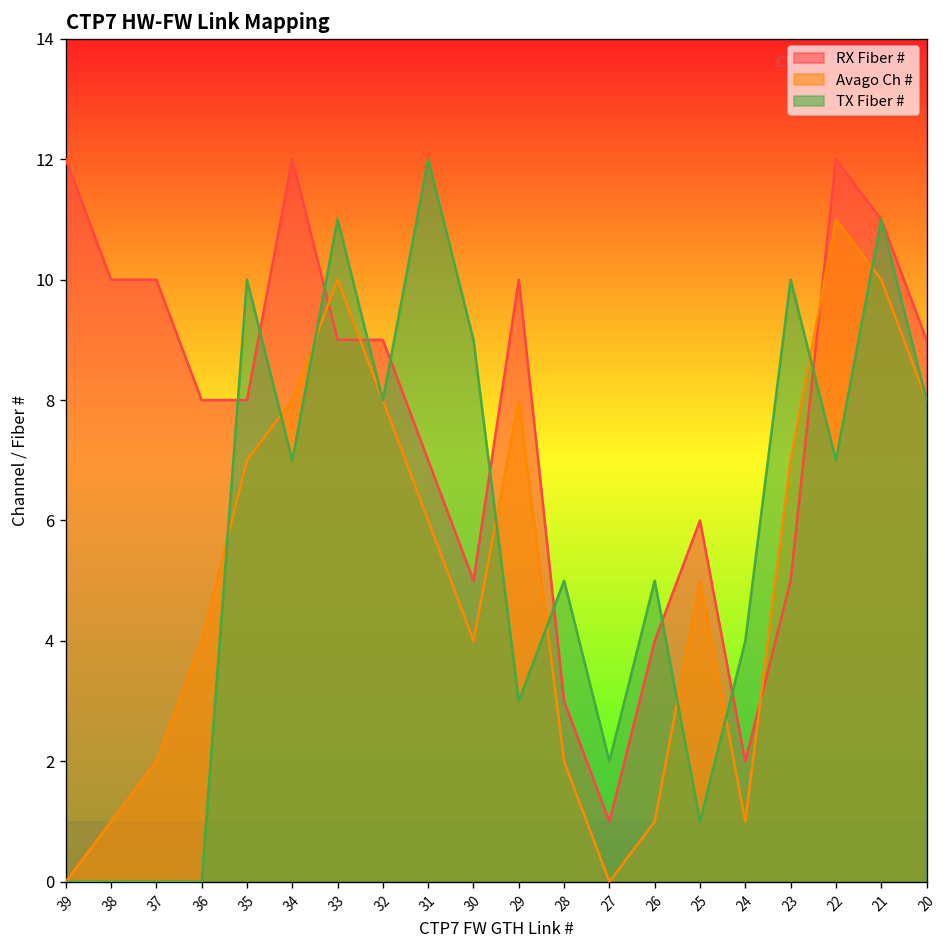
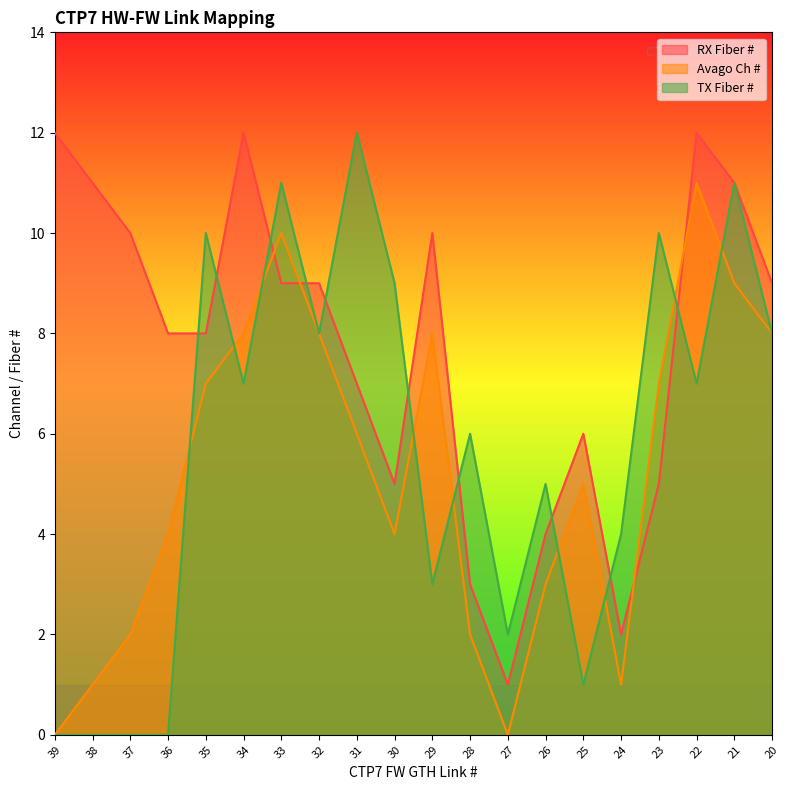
RX Fiber #, 38: 10 -> 11
TX Fiber #, 28: 5 -> 6
Avago Ch #, 26: 1 -> 3
Avago Ch #, 21: 10 -> 9
